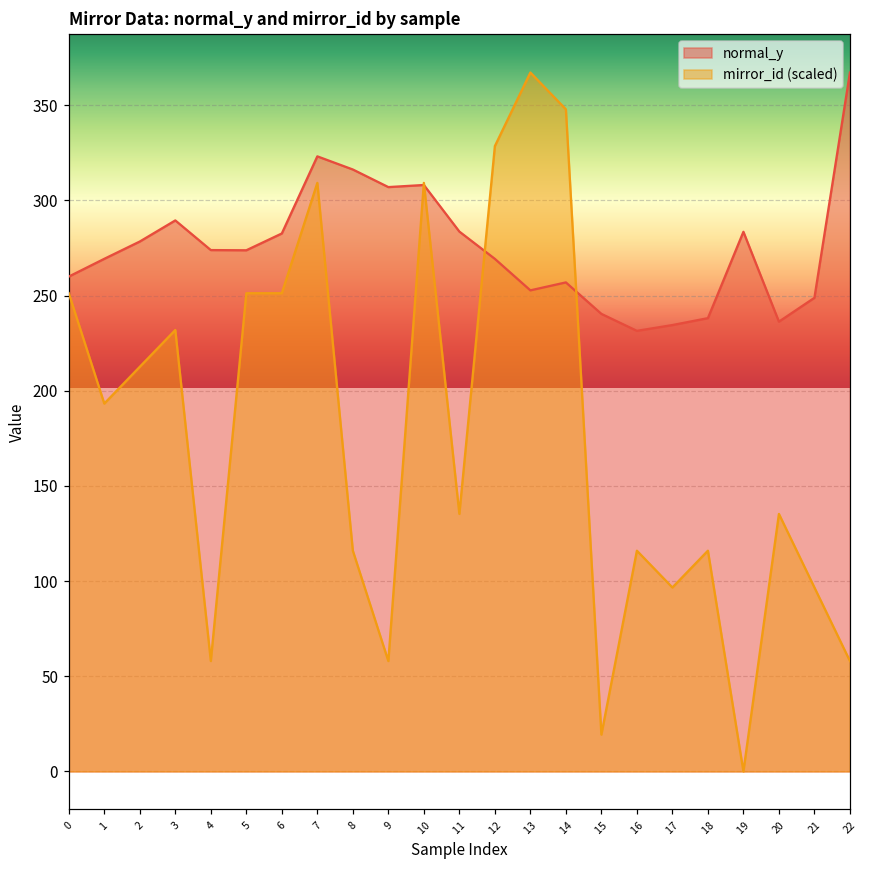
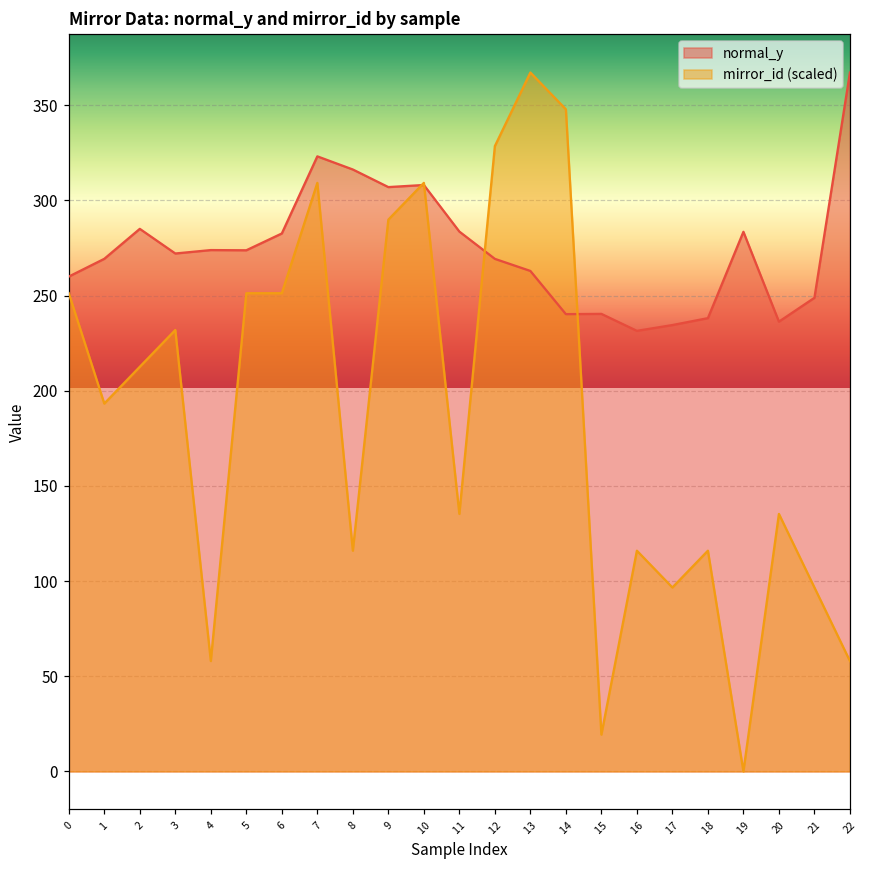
normal_y, 2: 278 -> 285
normal_y, 3: 289 -> 272
mirror_id (scaled), 9: 58 -> 290
normal_y, 13: 253 -> 263
normal_y, 14: 257 -> 240
